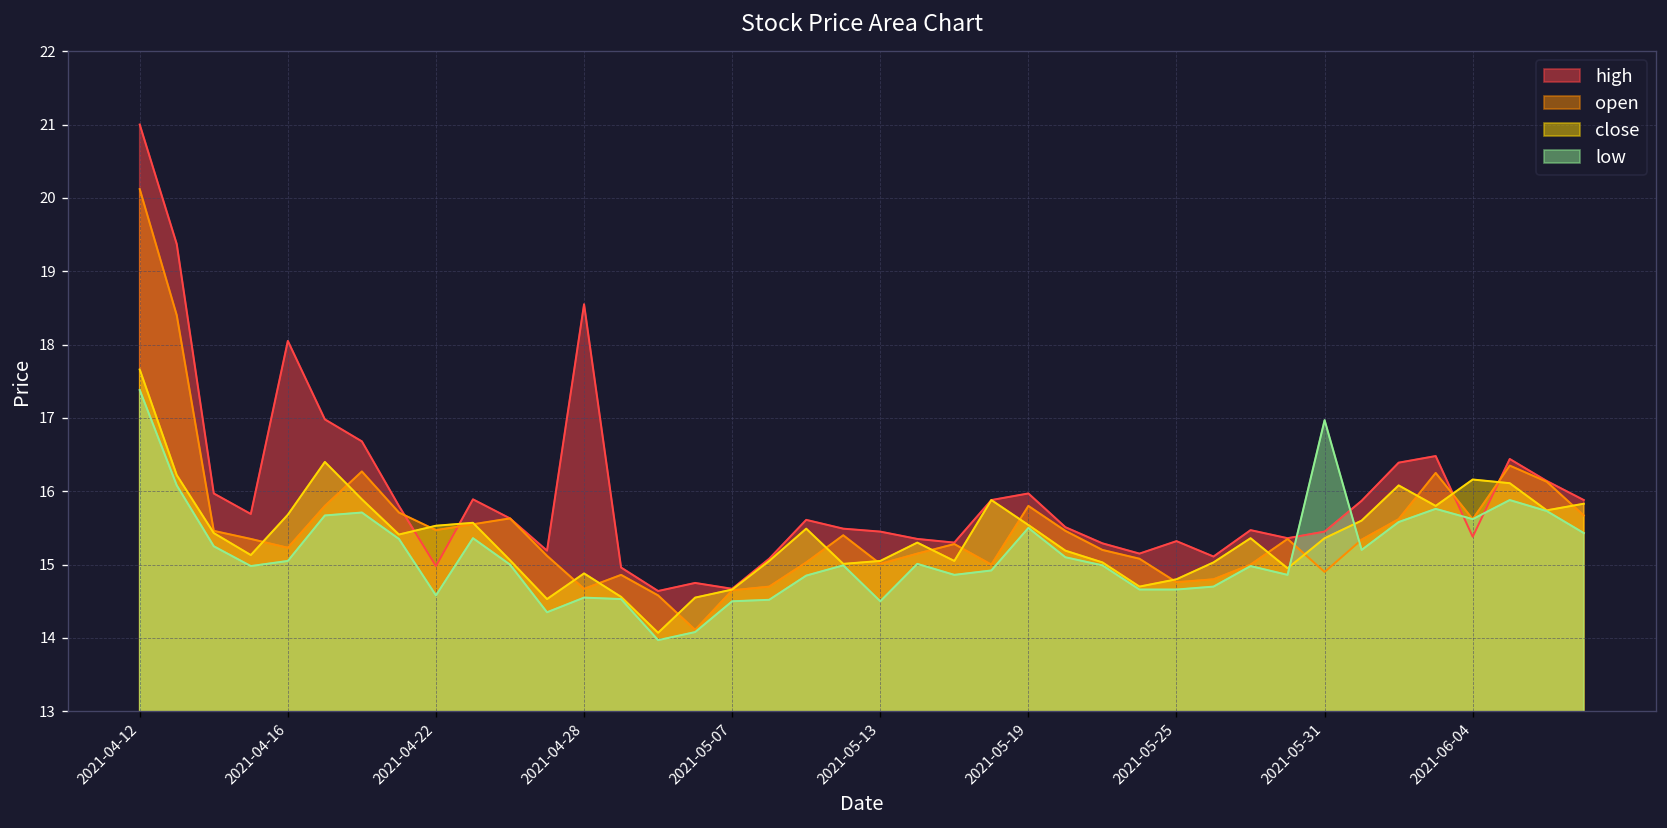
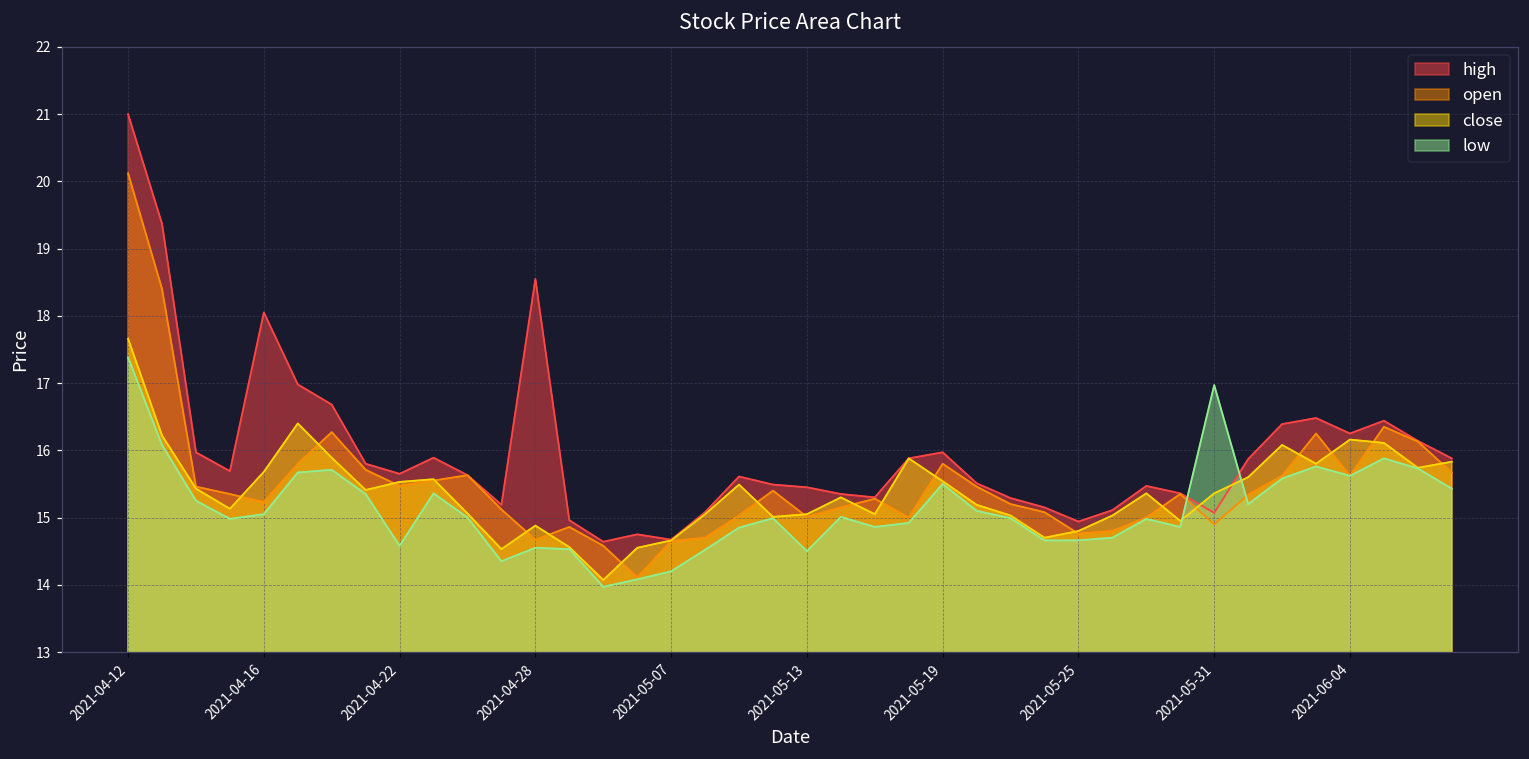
high, 2021-04-22: 15.0 -> 15.7
low, 2021-05-07: 14.5 -> 14.2
high, 2021-05-25: 15.3 -> 14.9
high, 2021-05-31: 15.5 -> 15.1
high, 2021-06-04: 15.4 -> 16.3
